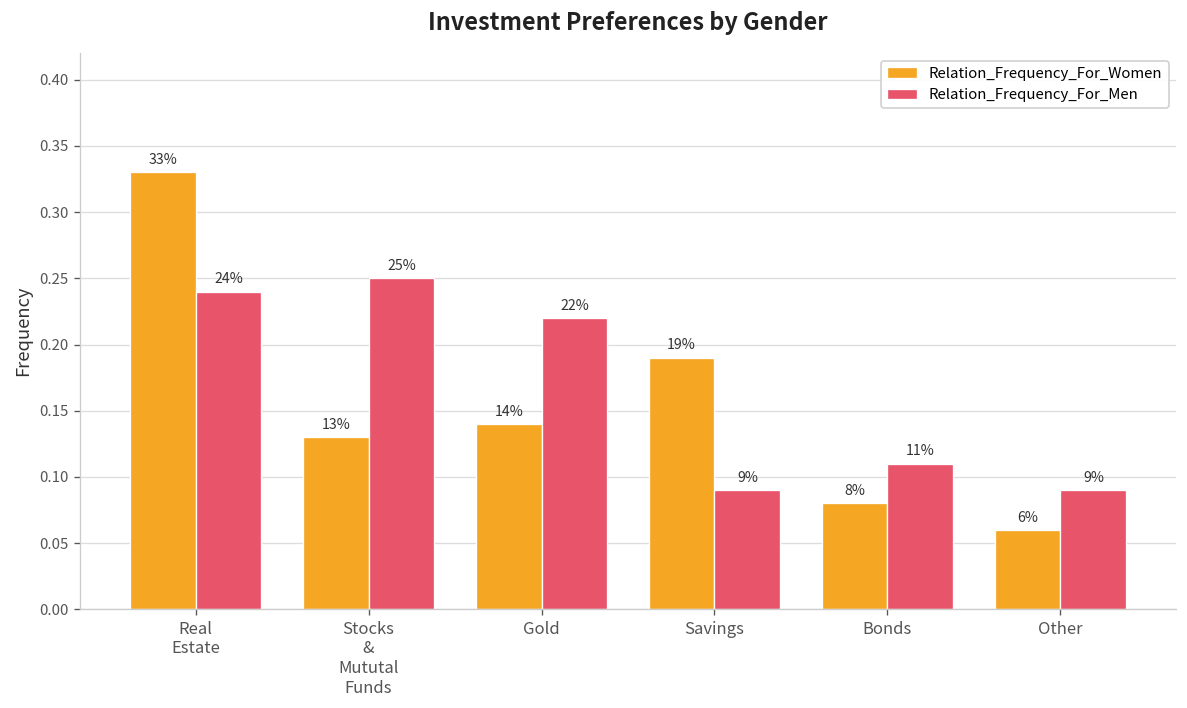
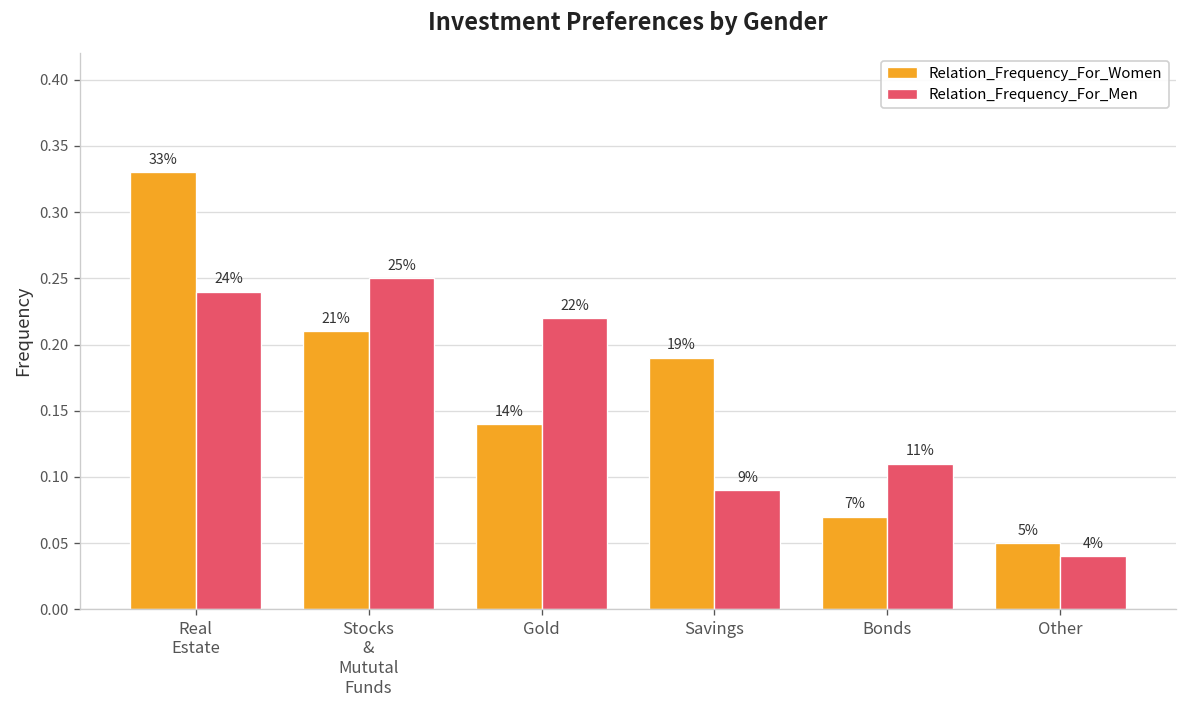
Relation_Frequency_For_Women, Stocks & Mututal Funds: 13% -> 21%
Relation_Frequency_For_Women, Bonds: 8% -> 7%
Relation_Frequency_For_Women, Other: 6% -> 5%
Relation_Frequency_For_Men, Other: 9% -> 4%
